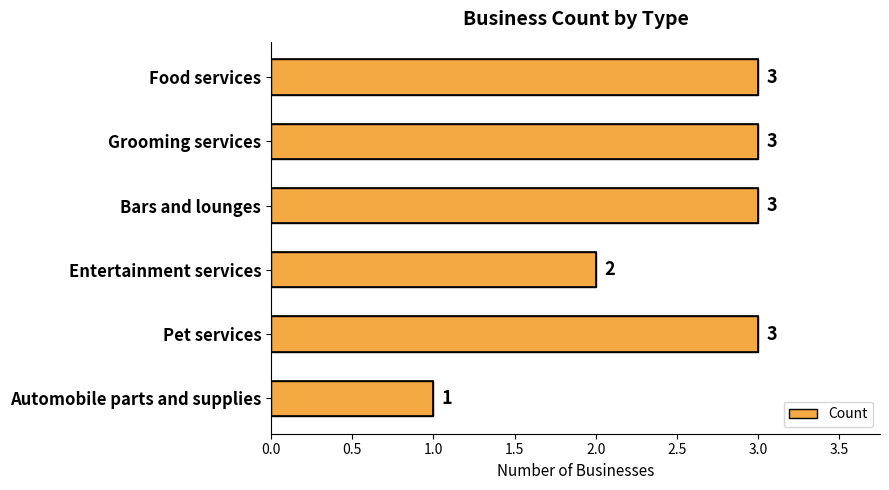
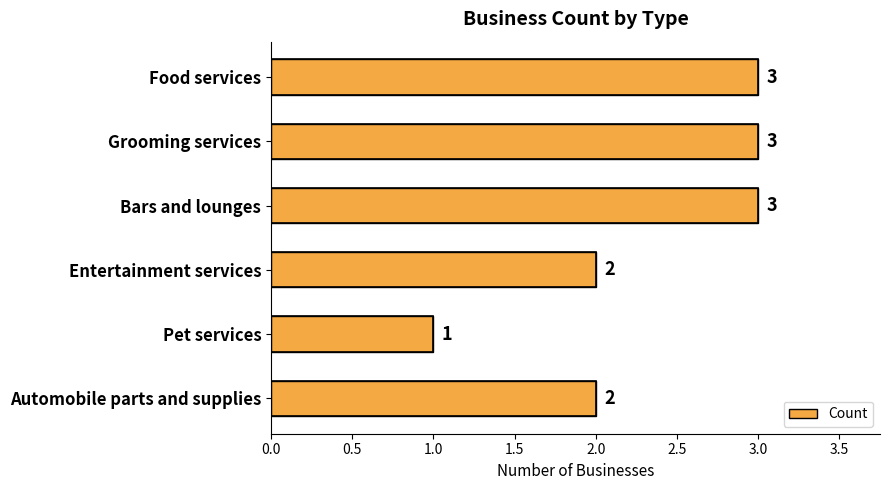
Pet services: 3 -> 1
Automobile parts and supplies: 1 -> 2
